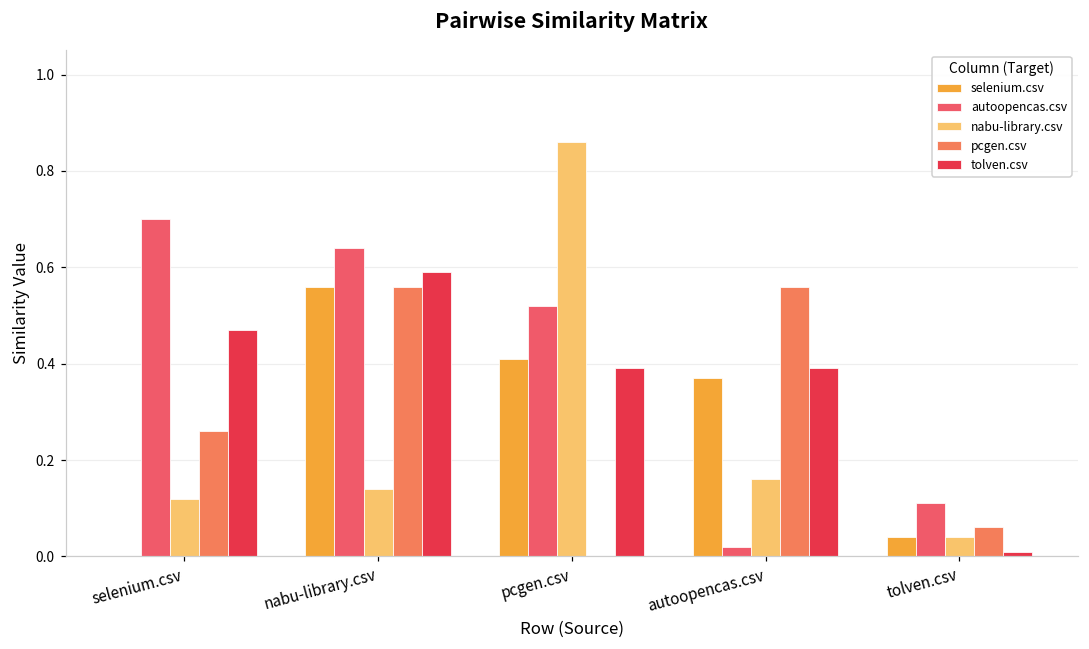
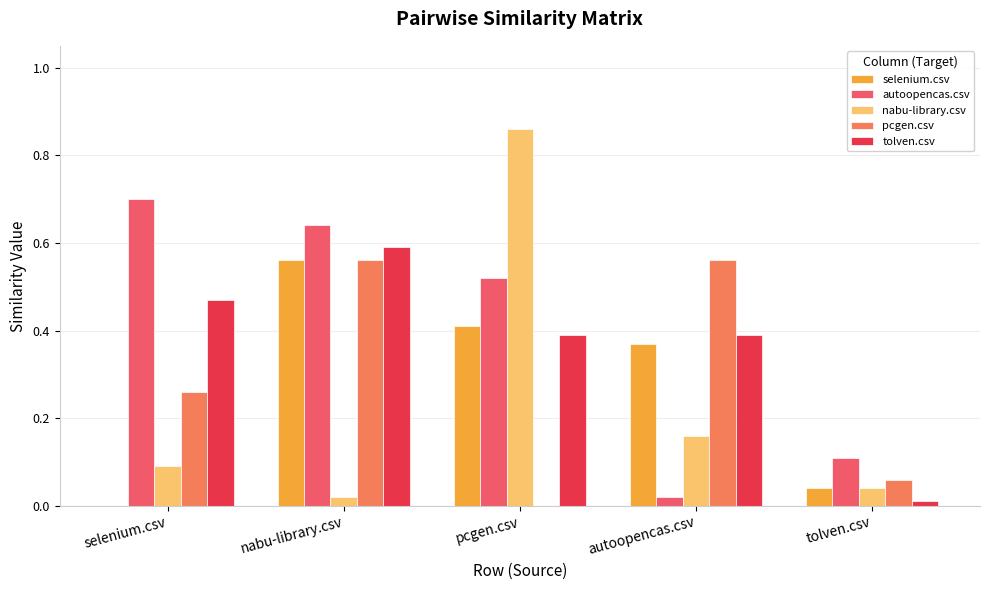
nabu-library.csv, selenium.csv: 0.12 -> 0.09
nabu-library.csv, nabu-library.csv: 0.14 -> 0.02
